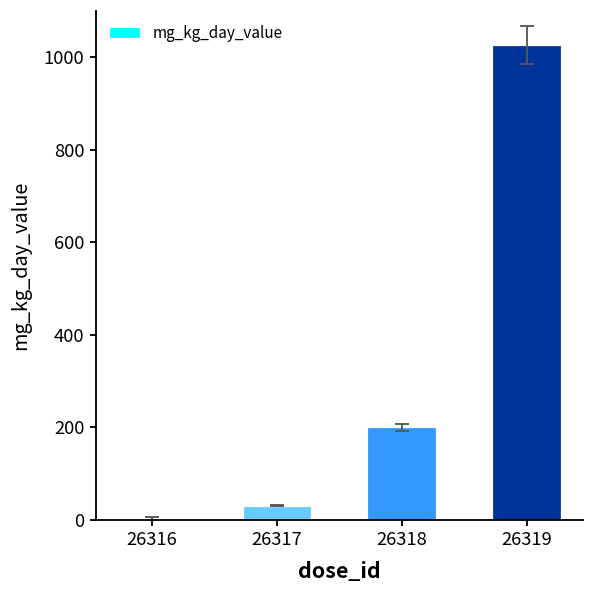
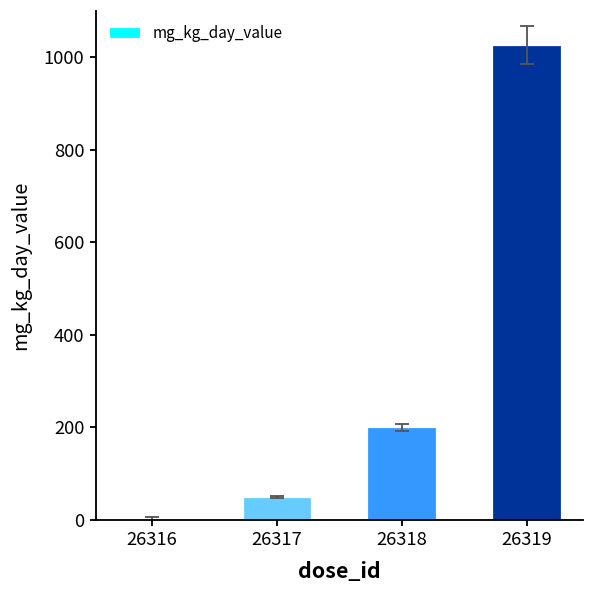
mg_kg_day_value, 26317: 30 -> 50
